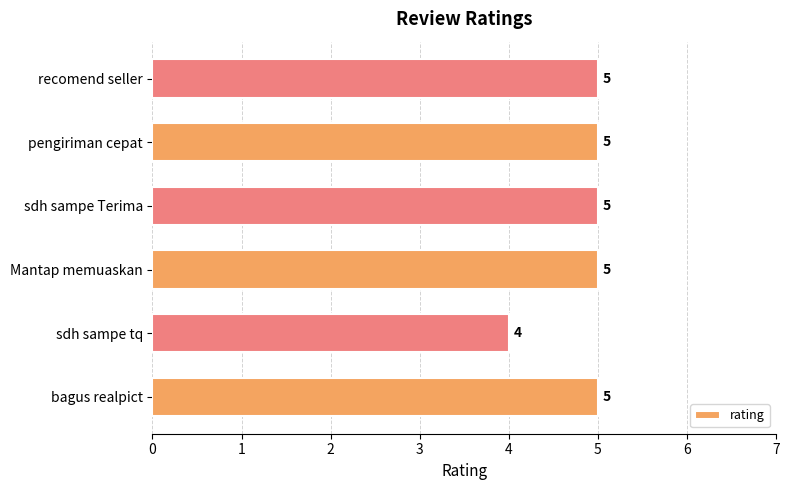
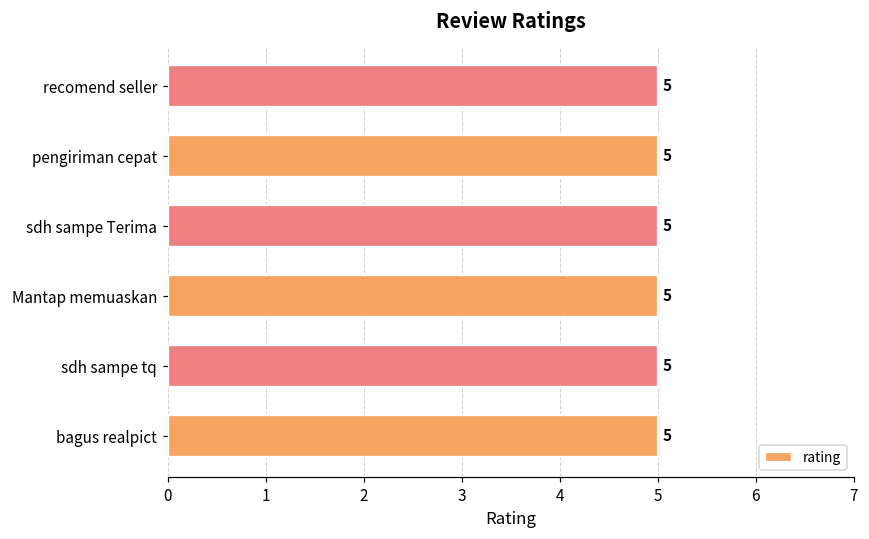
sdh sampe tq: 4 -> 5
